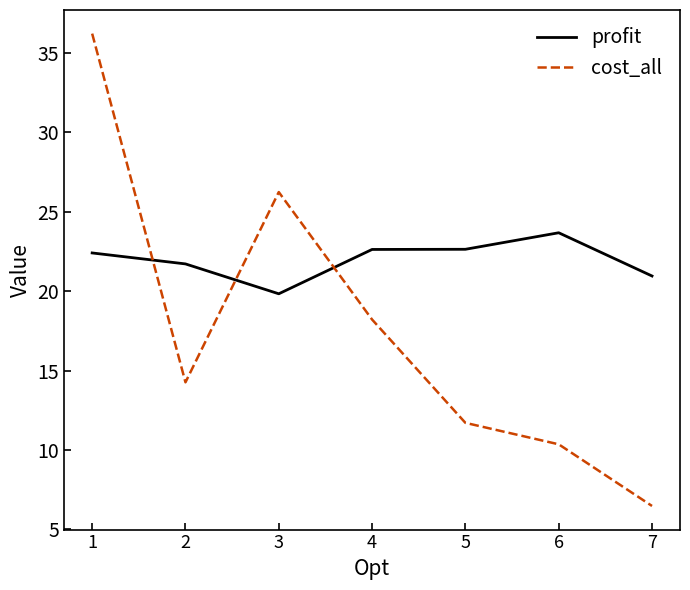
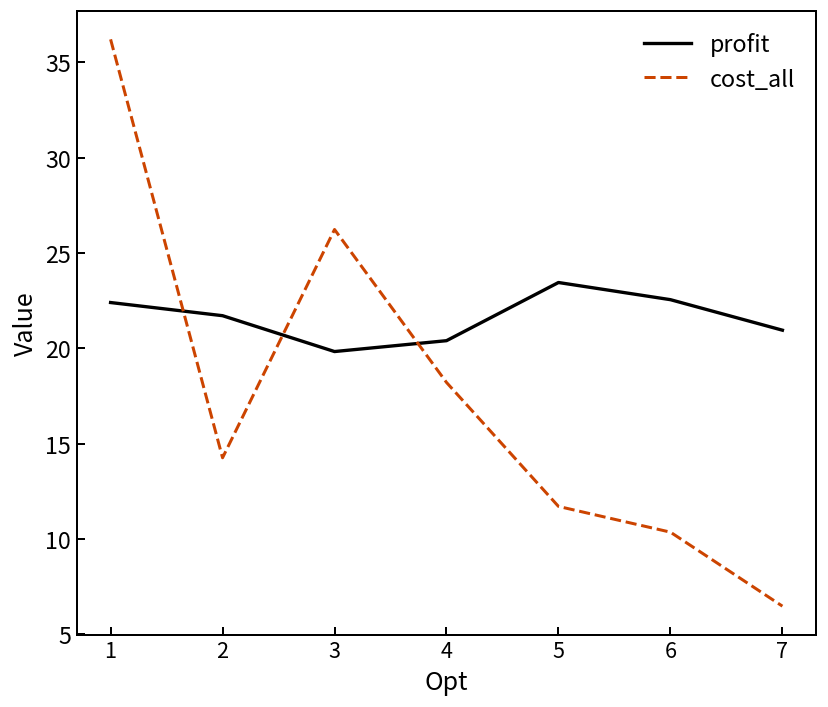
profit, 4: 22.6 -> 20.4
profit, 5: 22.6 -> 23.5
profit, 6: 23.7 -> 22.6
